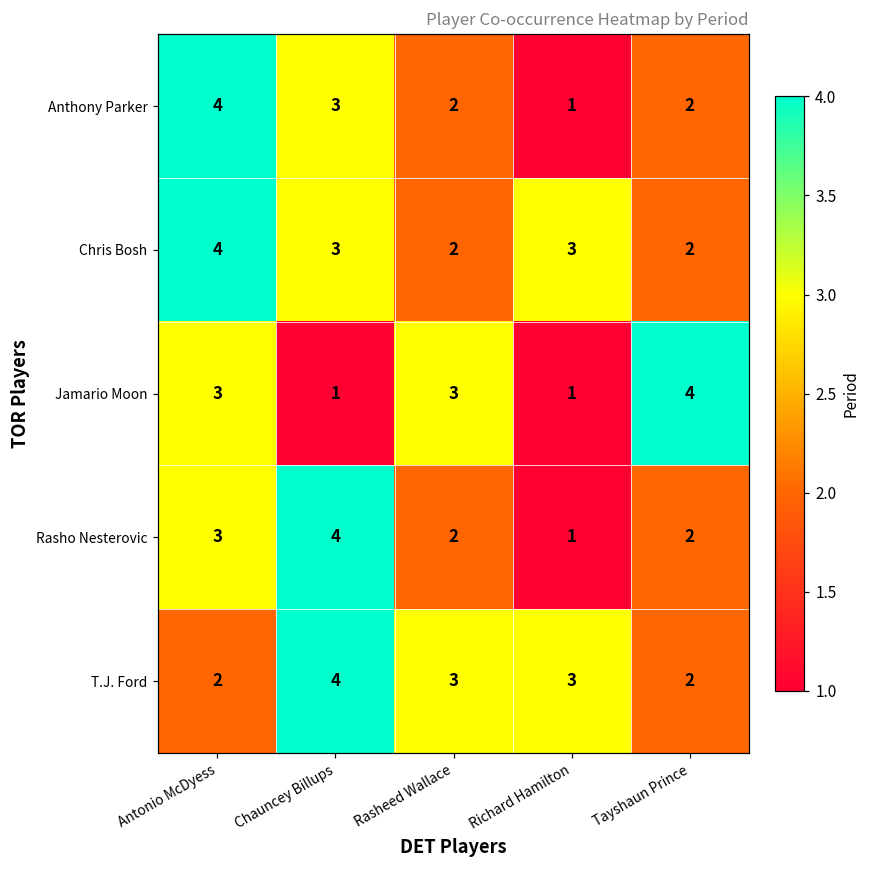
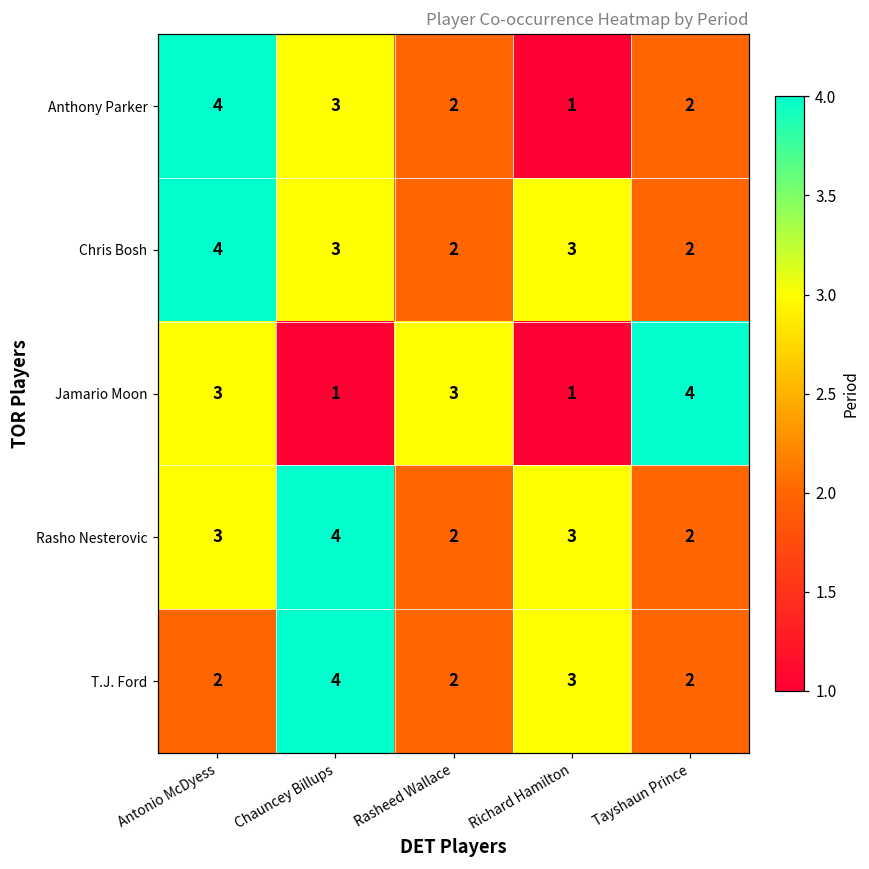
Rasho Nesterovic, Richard Hamilton: 1 -> 3
T.J. Ford, Rasheed Wallace: 3 -> 2
